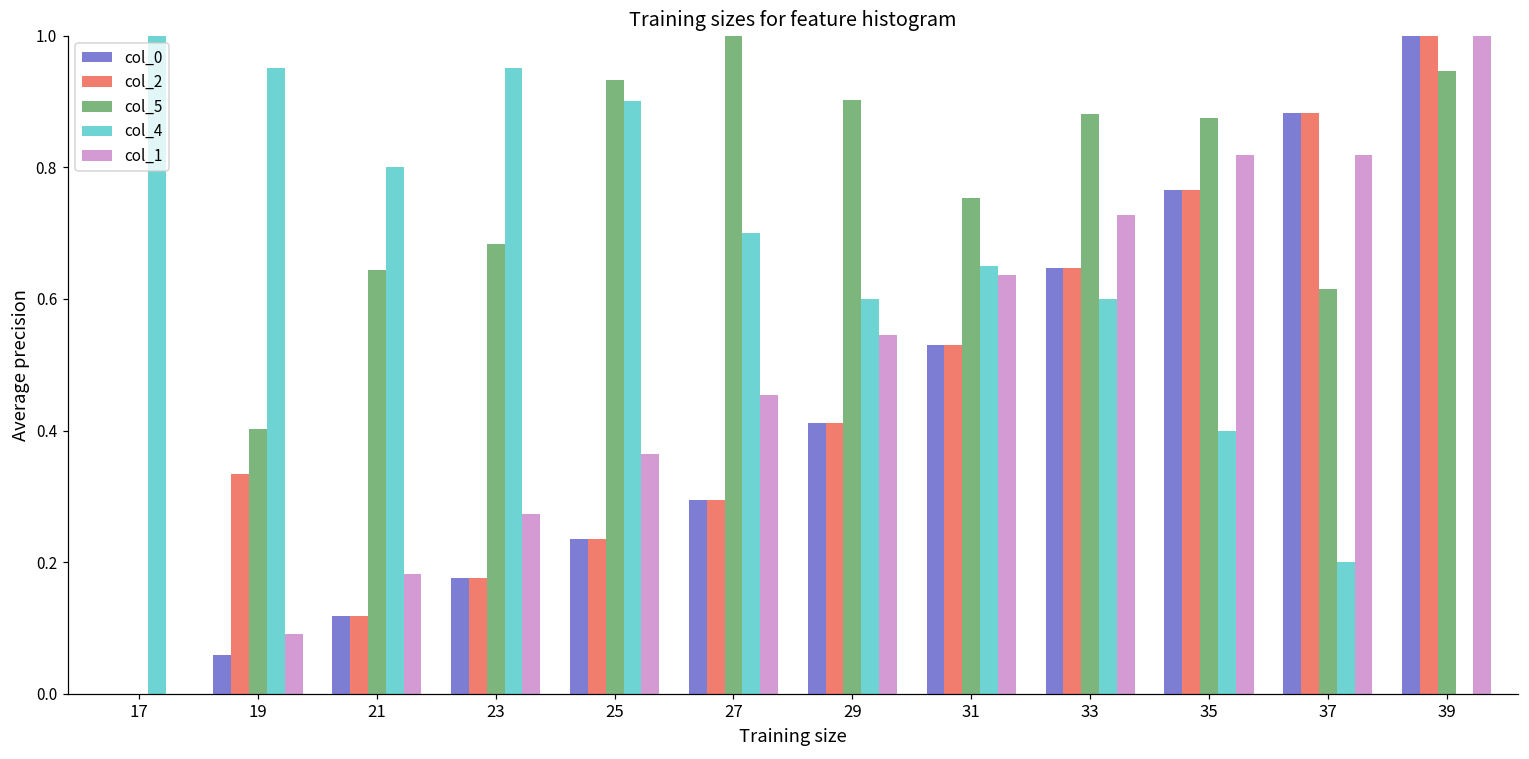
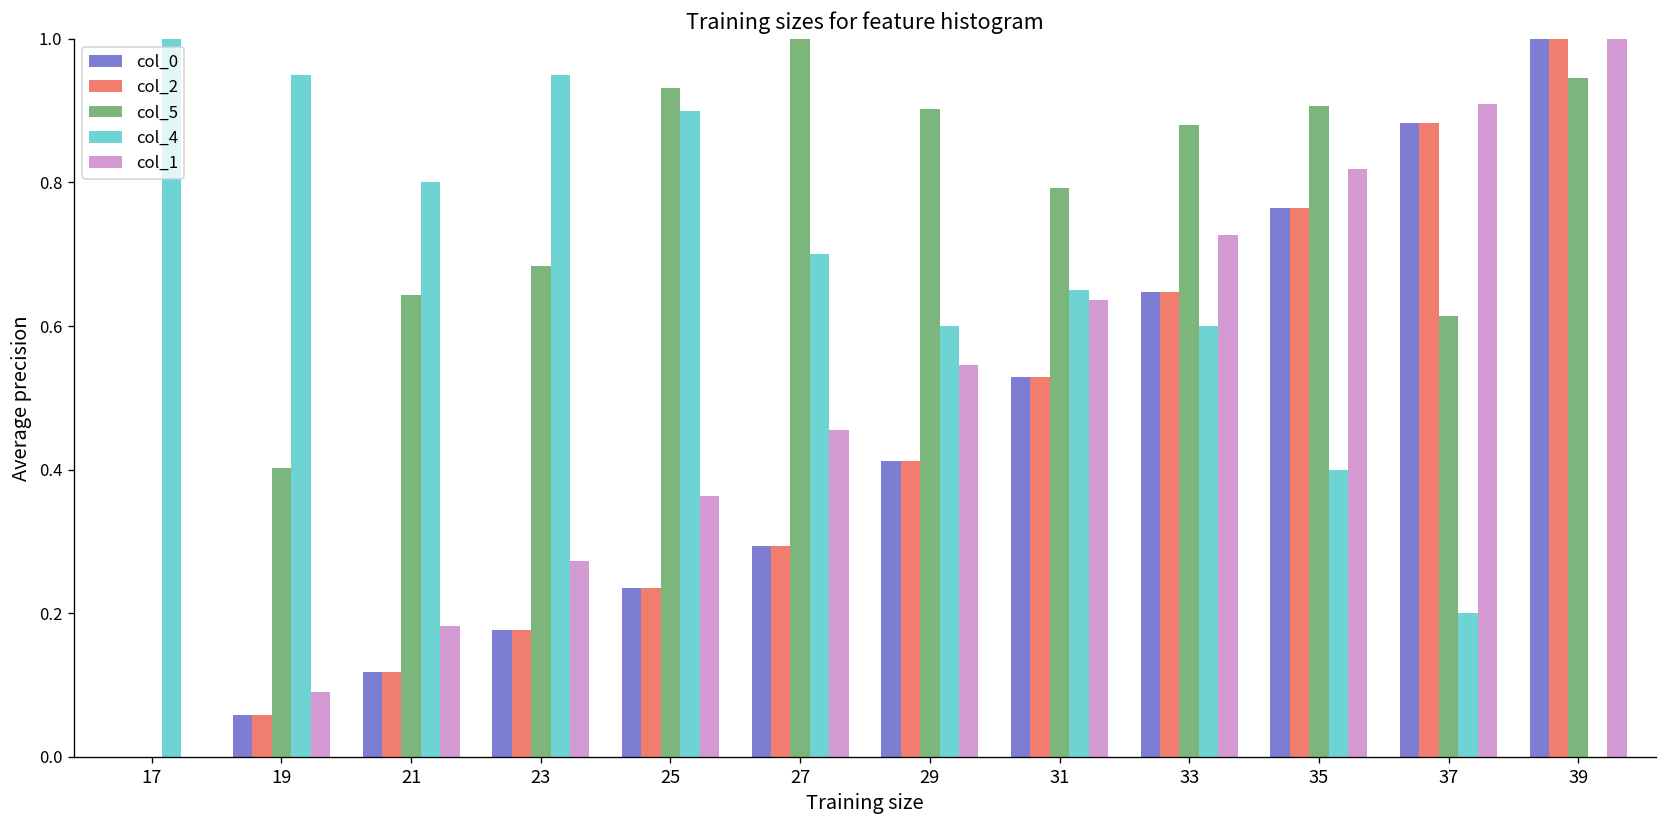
col_2, 19: 0.33 -> 0.06
col_5, 31: 0.75 -> 0.79
col_5, 35: 0.88 -> 0.91
col_1, 37: 0.82 -> 0.91
